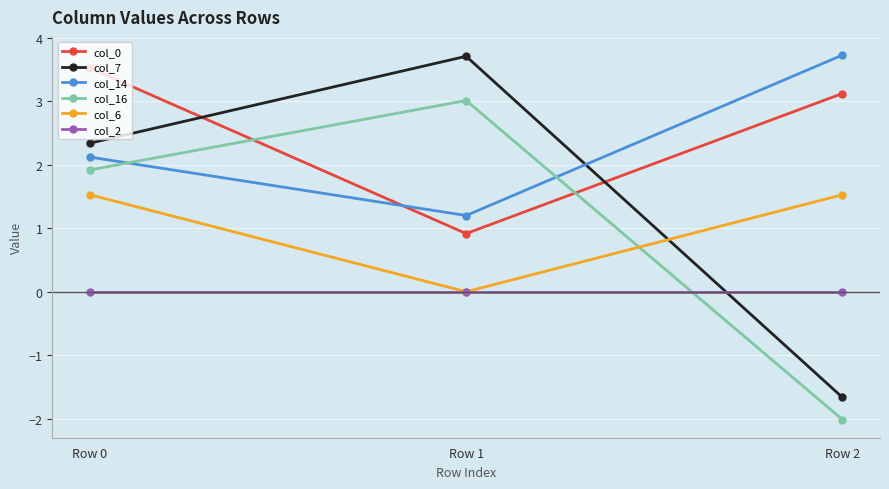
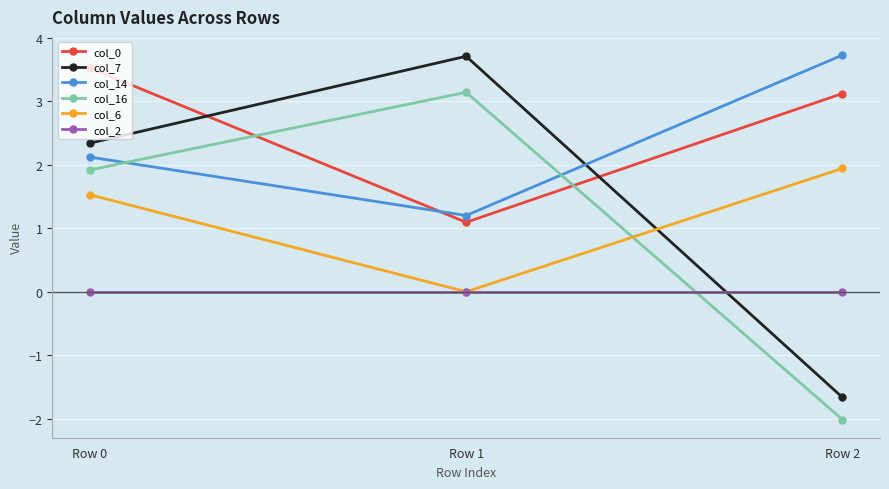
col_0, Row 1: 0.9 -> 1.1
col_16, Row 1: 3.0 -> 3.1
col_6, Row 2: 1.5 -> 1.9
